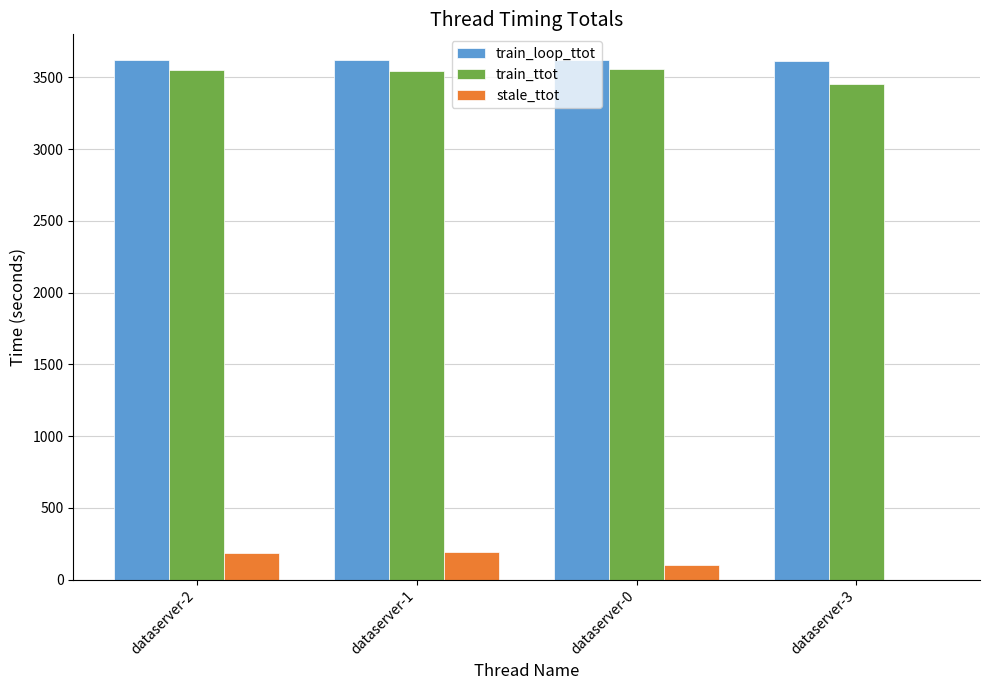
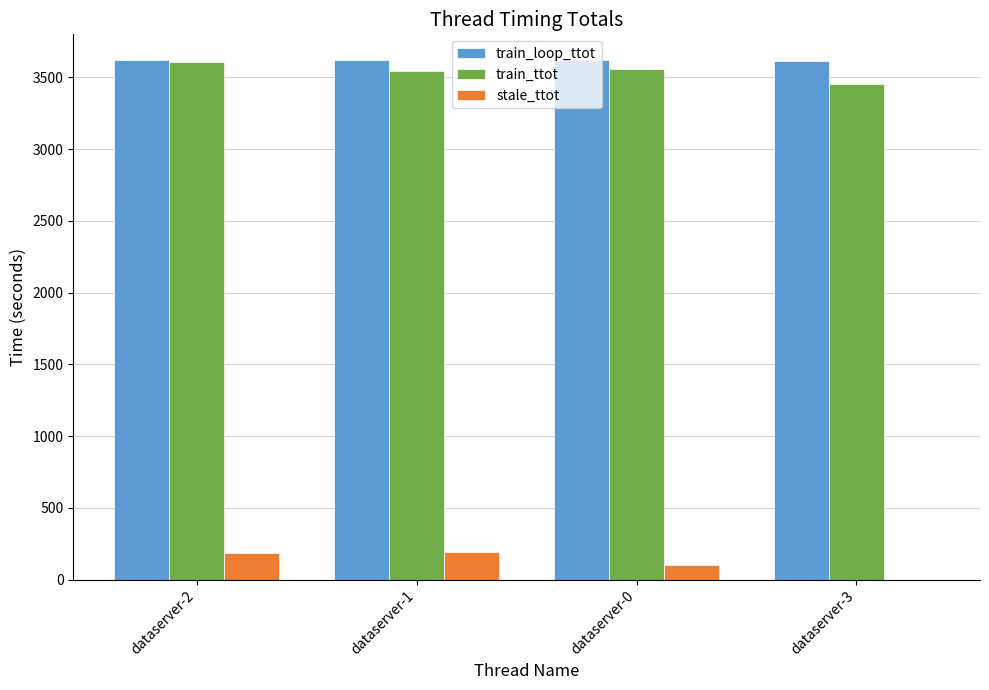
train_ttot, dataserver-2: 3550 -> 3610
